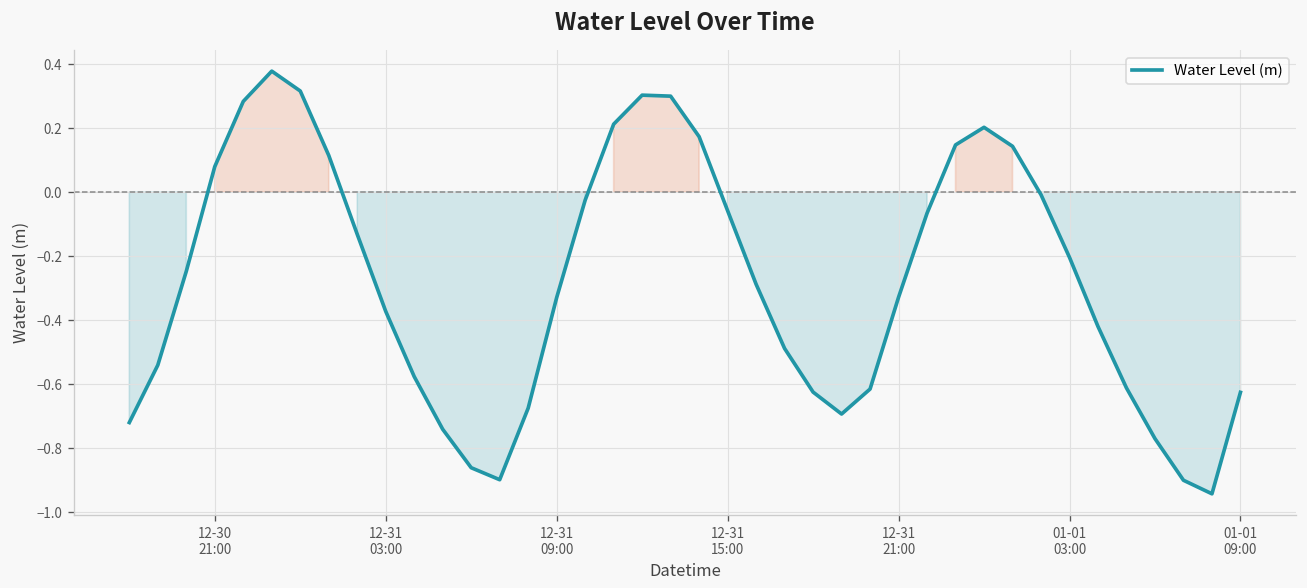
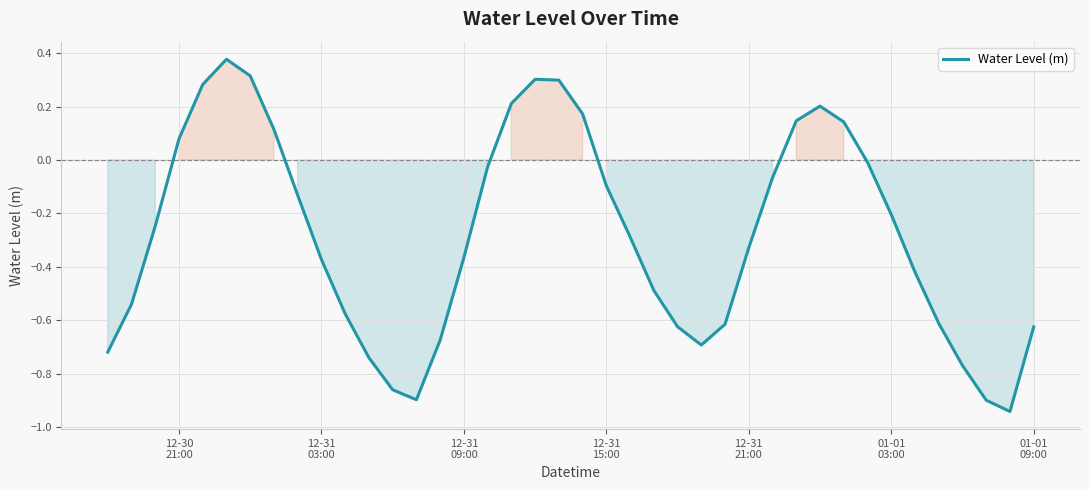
12-31 09:00: -0.33 -> -0.37
12-31 15:00: -0.06 -> -0.10
